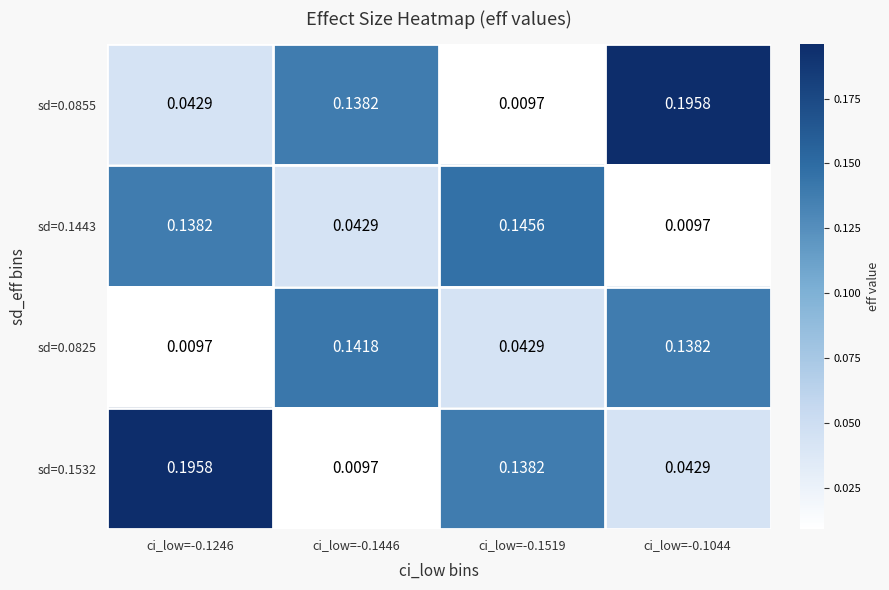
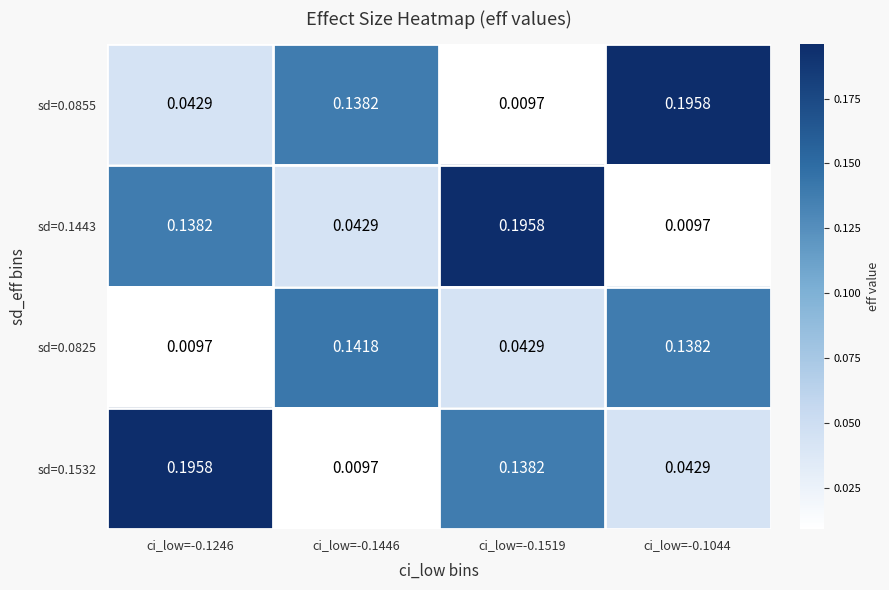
sd=0.1443, ci_low=-0.1519: 0.1456 -> 0.1958
